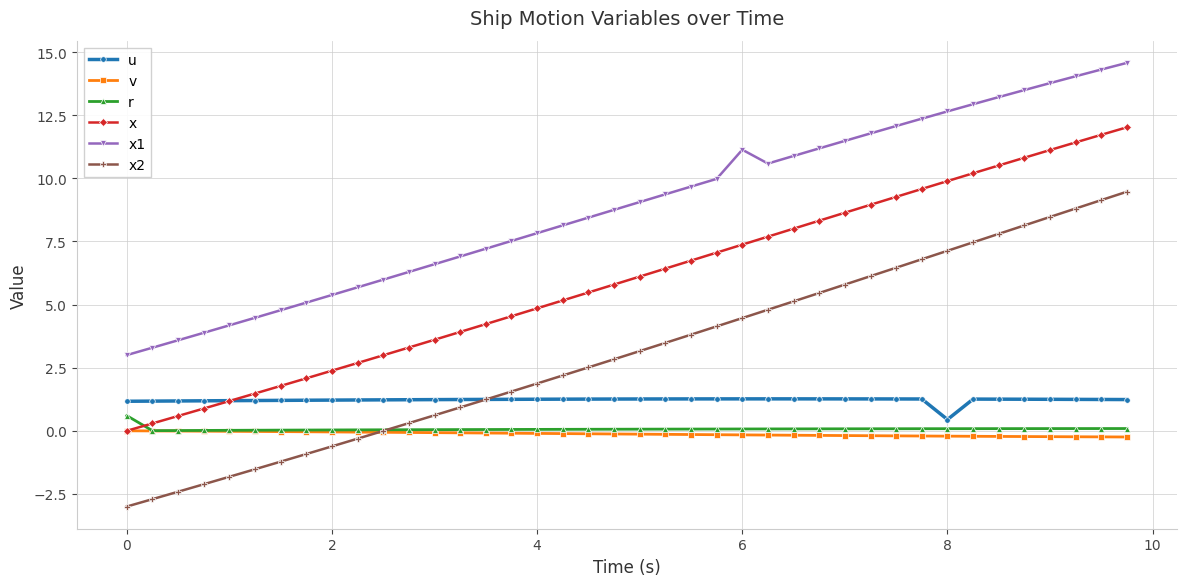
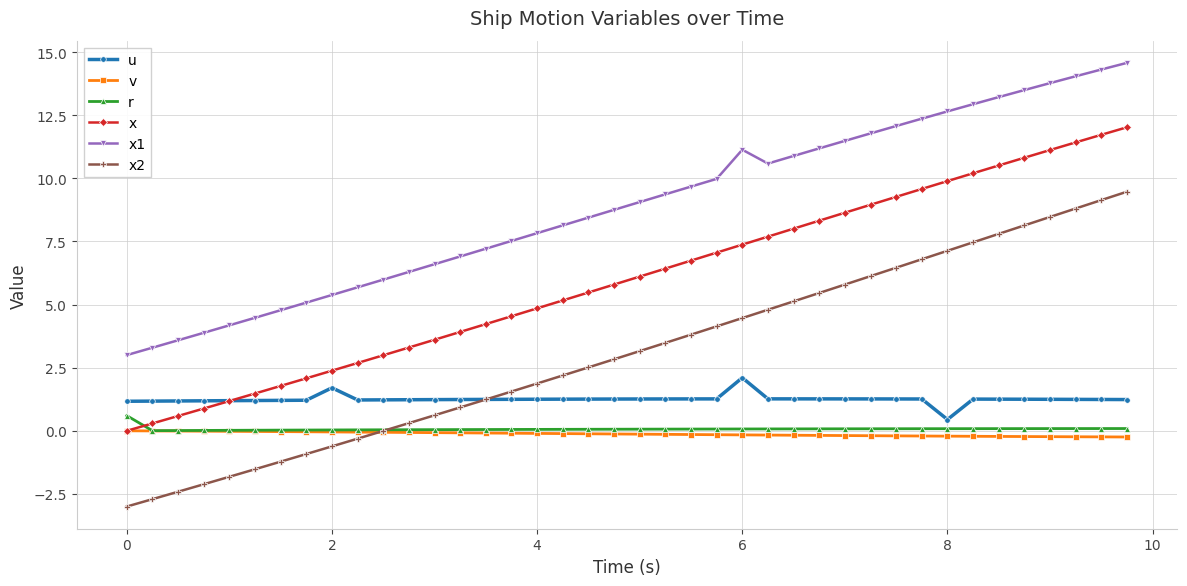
u, 2: 1.2 -> 1.7
u, 6: 1.3 -> 2.1
